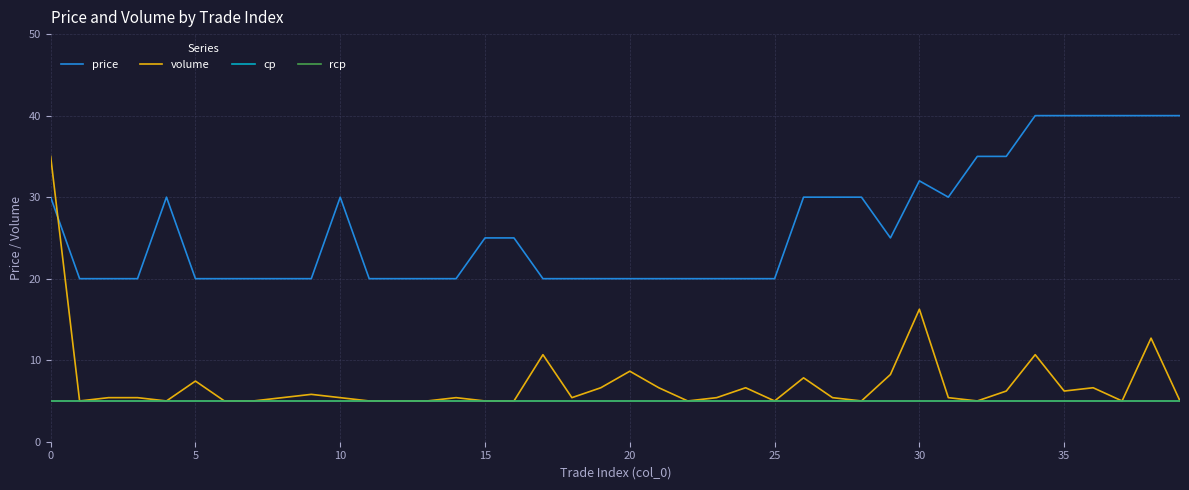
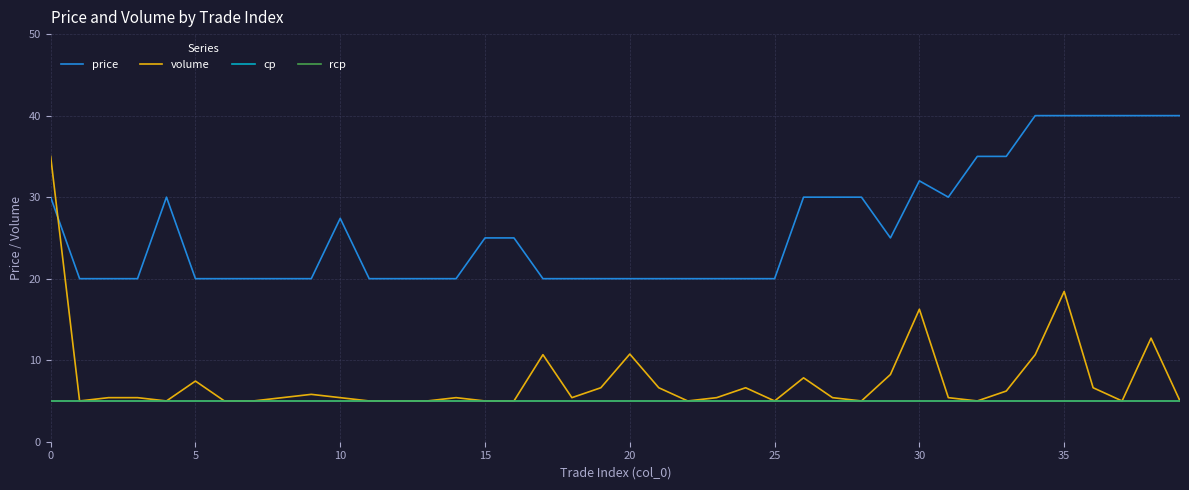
price, 10: 30 -> 27
volume, 20: 9 -> 11
volume, 35: 6 -> 18
